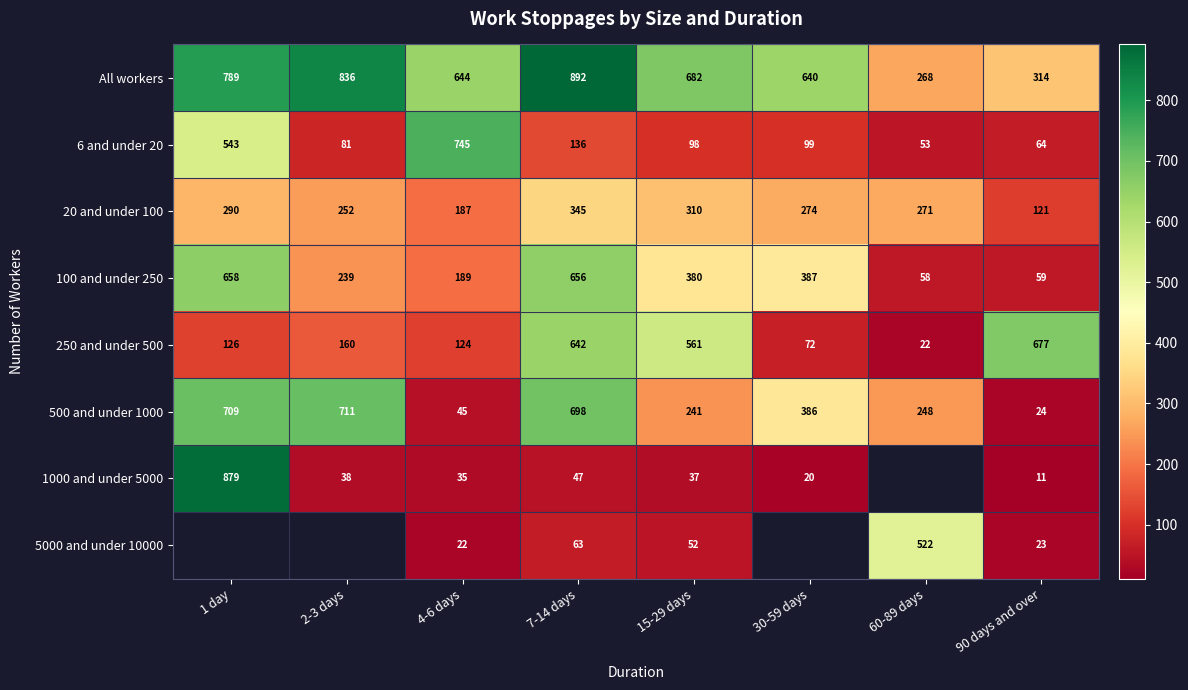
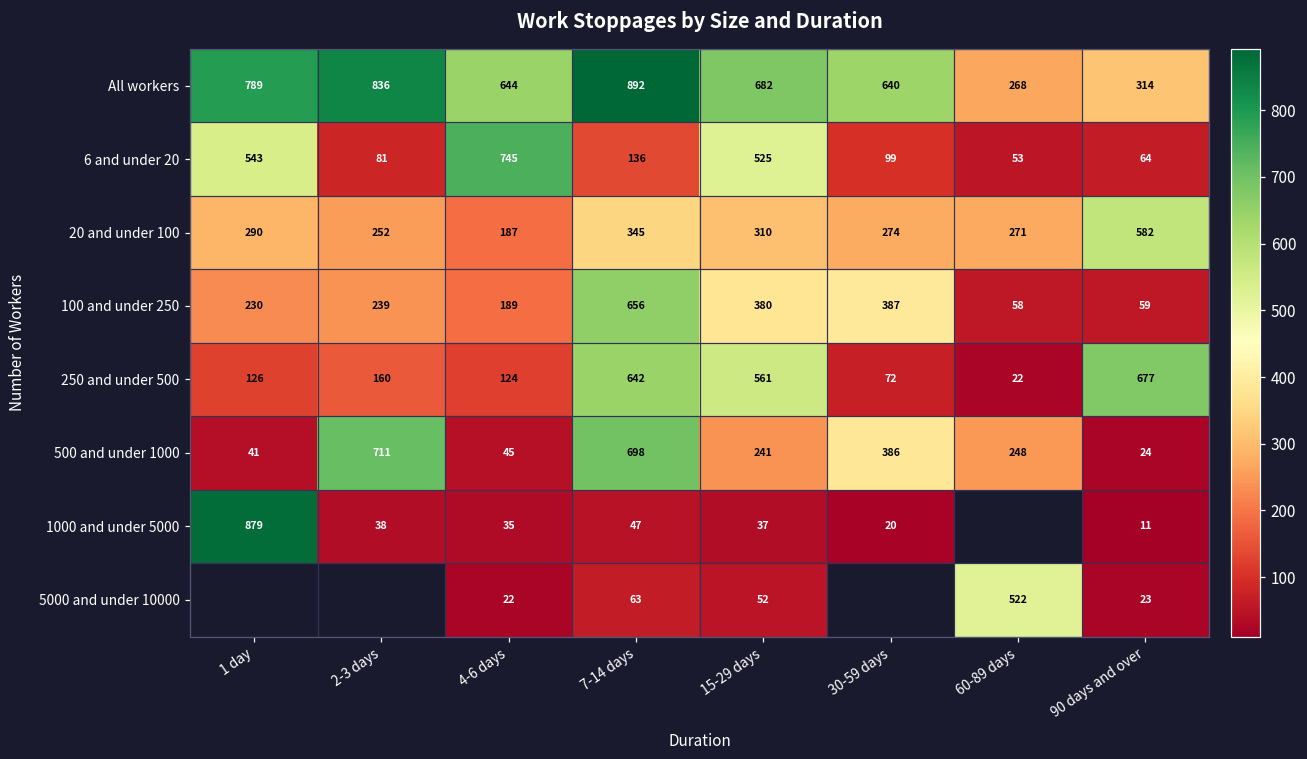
6 and under 20, 15-29 days: 98 -> 525
20 and under 100, 90 days and over: 121 -> 582
100 and under 250, 1 day: 658 -> 230
500 and under 1000, 1 day: 709 -> 41
